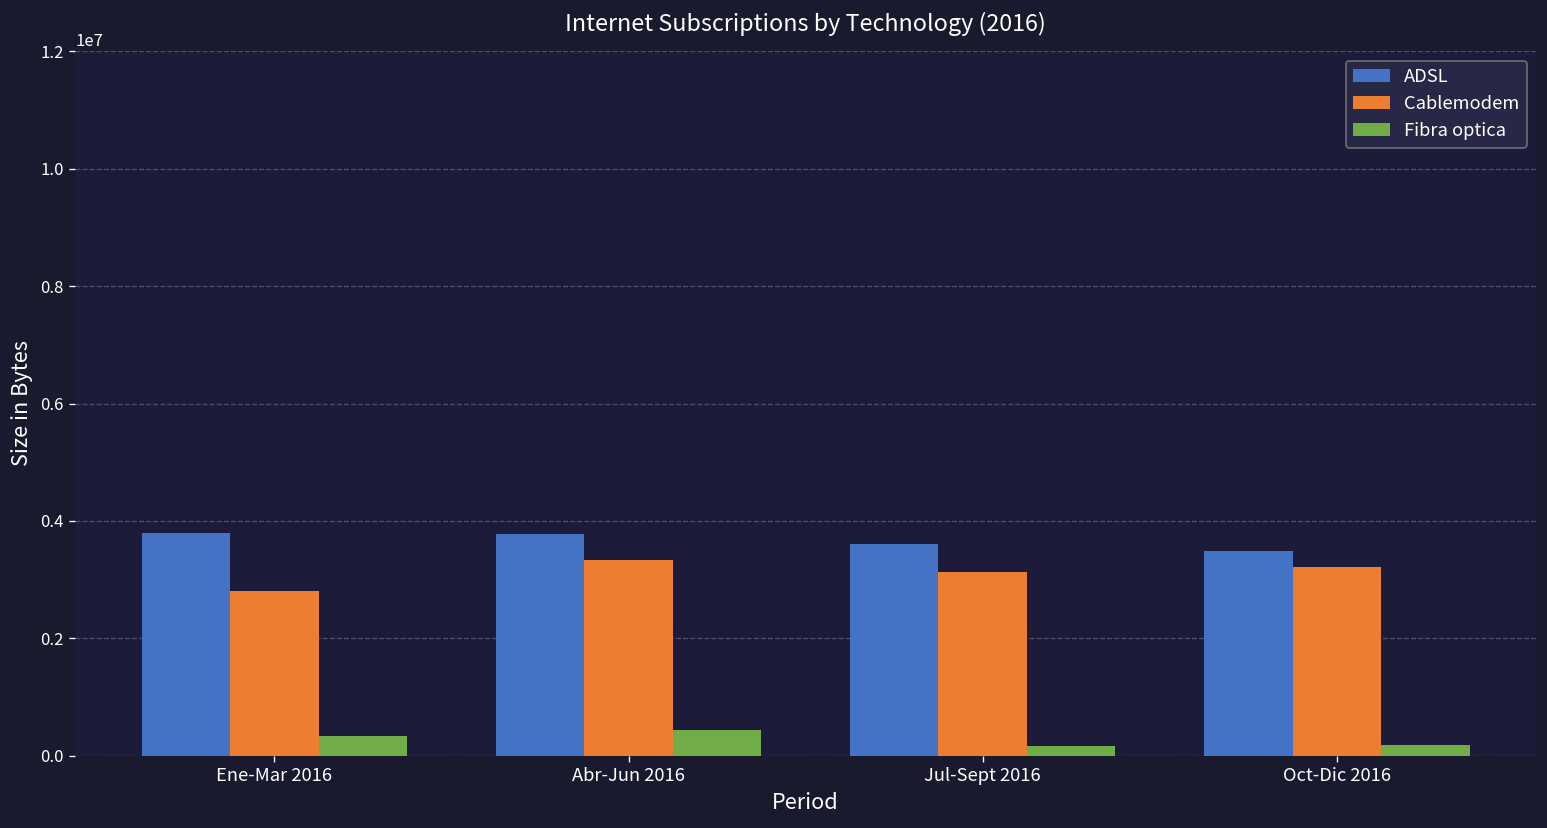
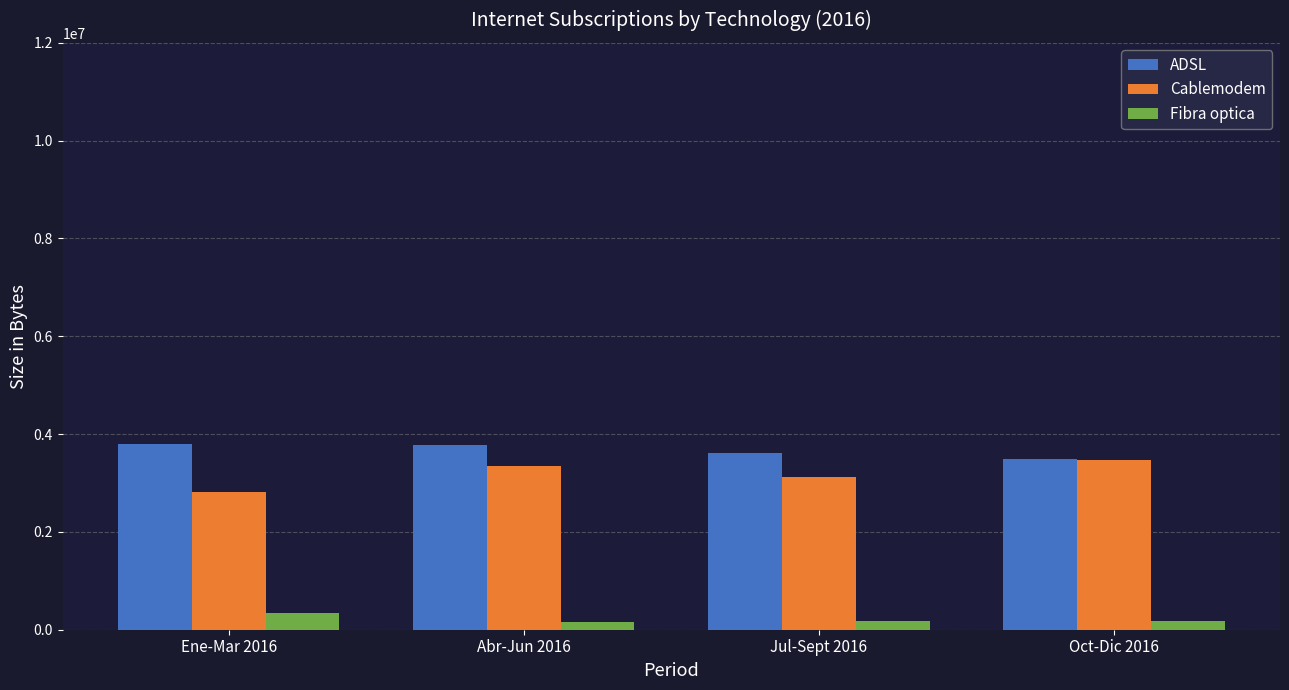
Fibra optica, Abr-Jun 2016: 400000 -> 200000
Cablemodem, Oct-Dic 2016: 3200000 -> 3500000
